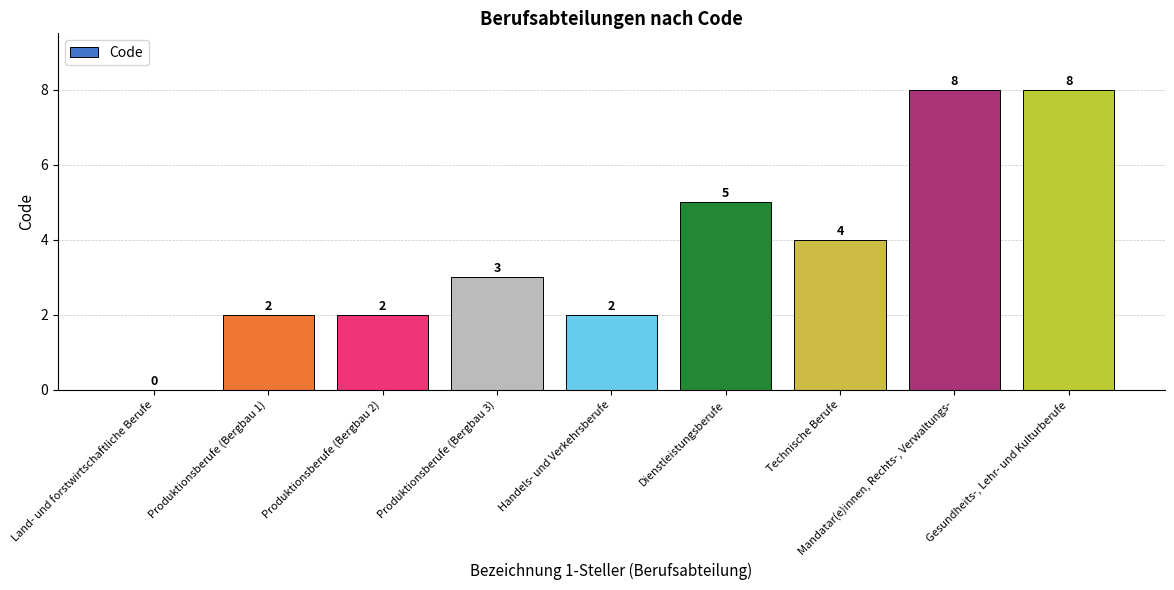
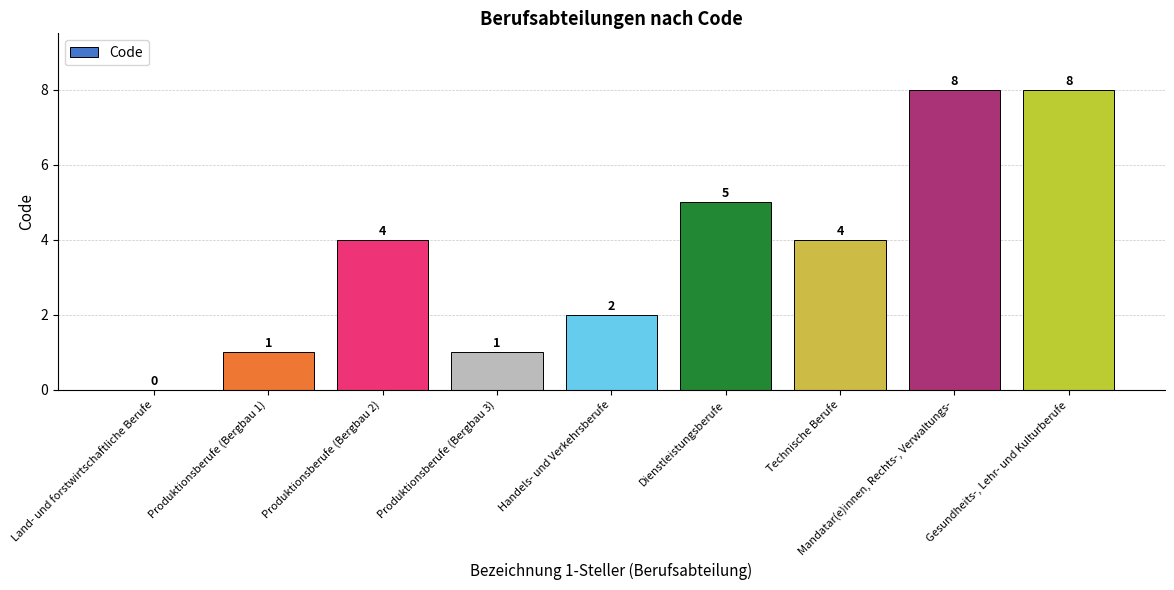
Produktionsberufe (Bergbau 1): 2 -> 1
Produktionsberufe (Bergbau 2): 2 -> 4
Produktionsberufe (Bergbau 3): 3 -> 1
